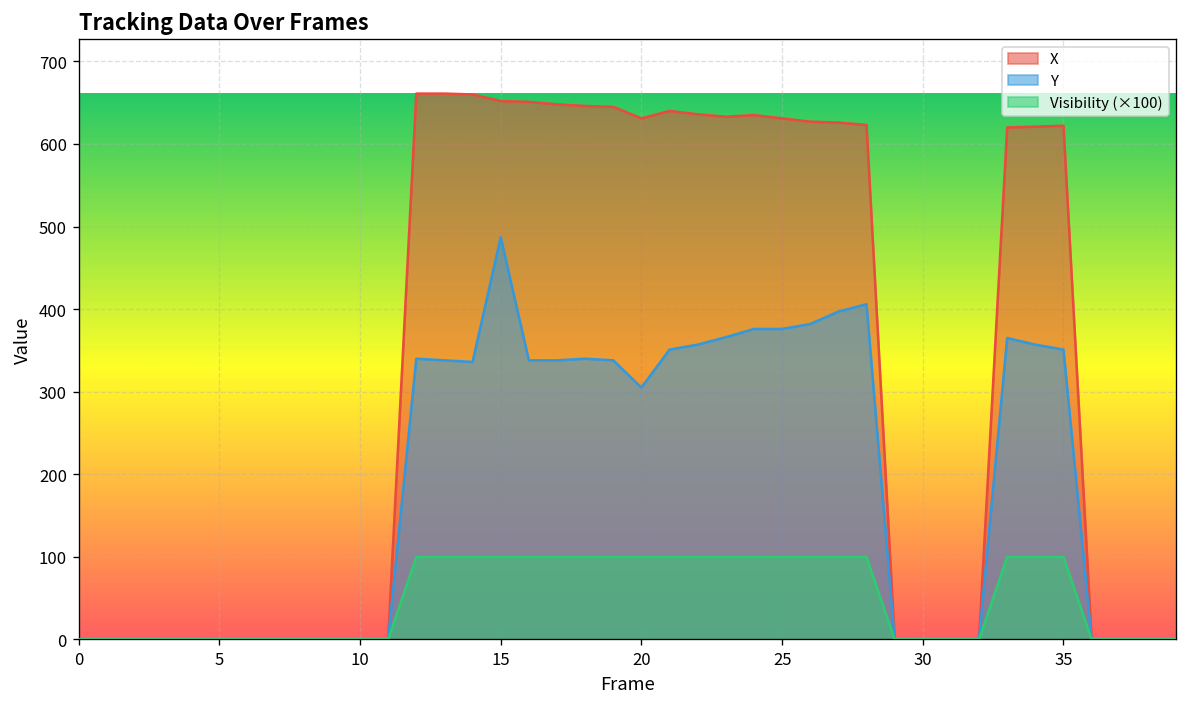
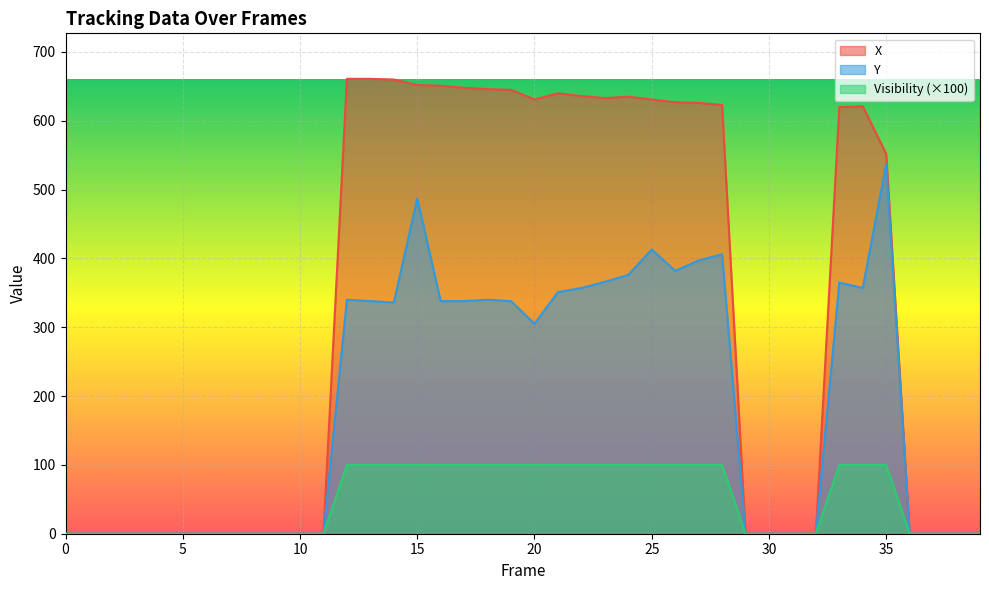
Y, 25: 380 -> 410
X, 35: 620 -> 550
Y, 35: 350 -> 540
